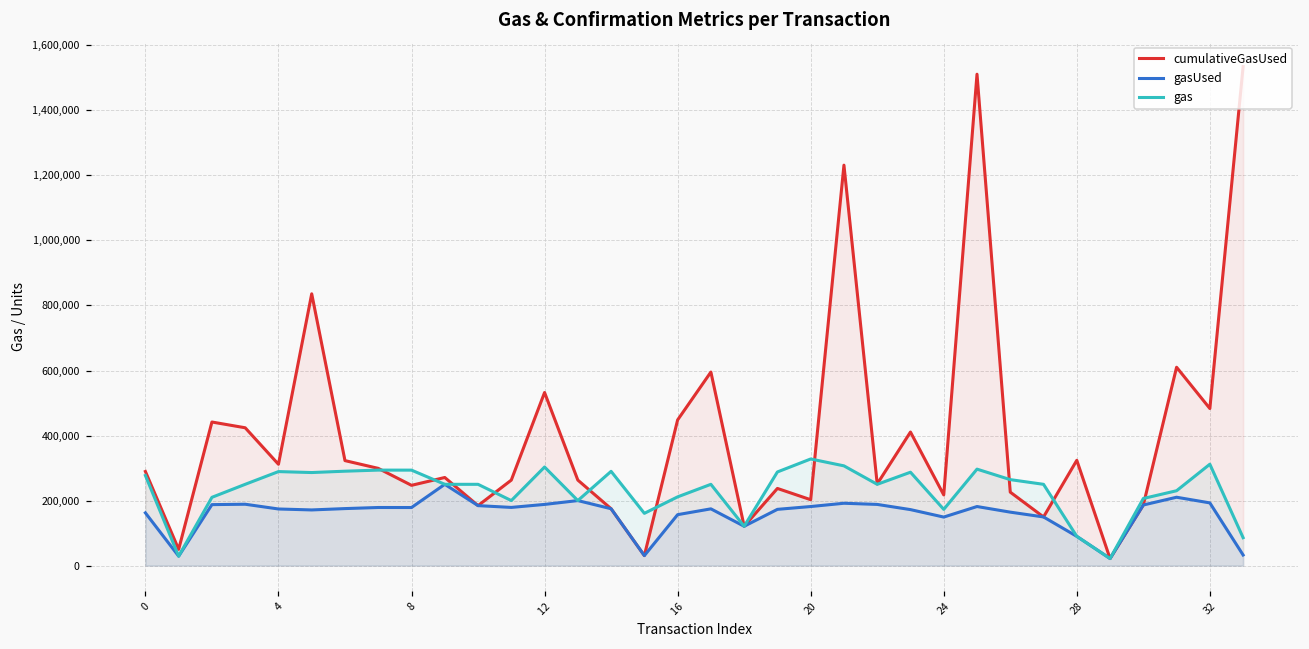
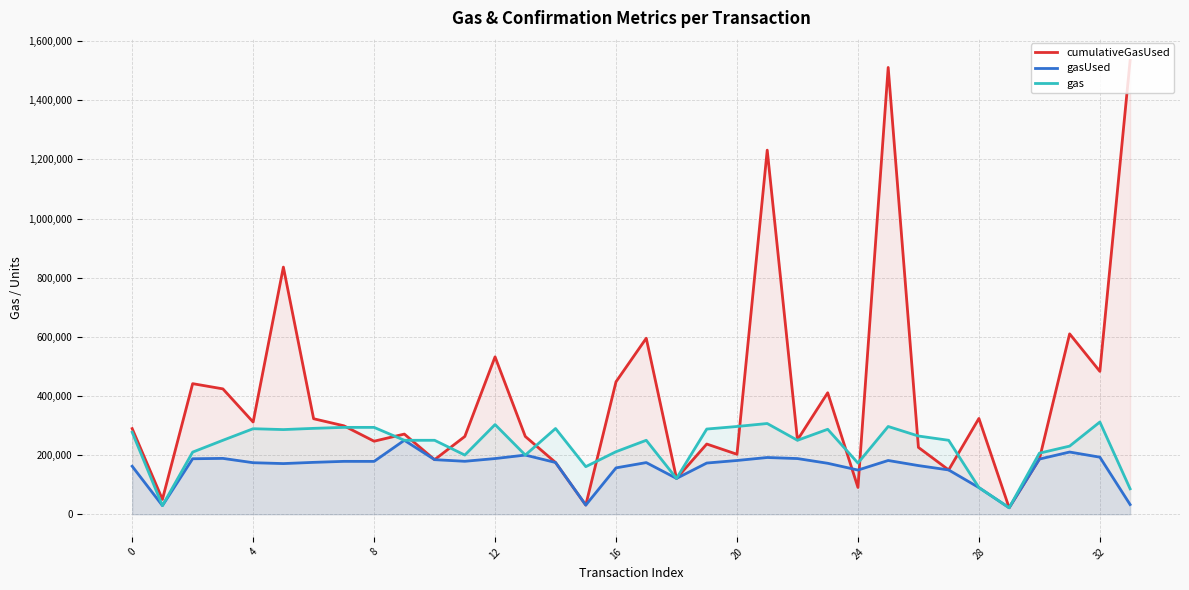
gas, 20: 330,000 -> 300,000
cumulativeGasUsed, 24: 220,000 -> 90,000
